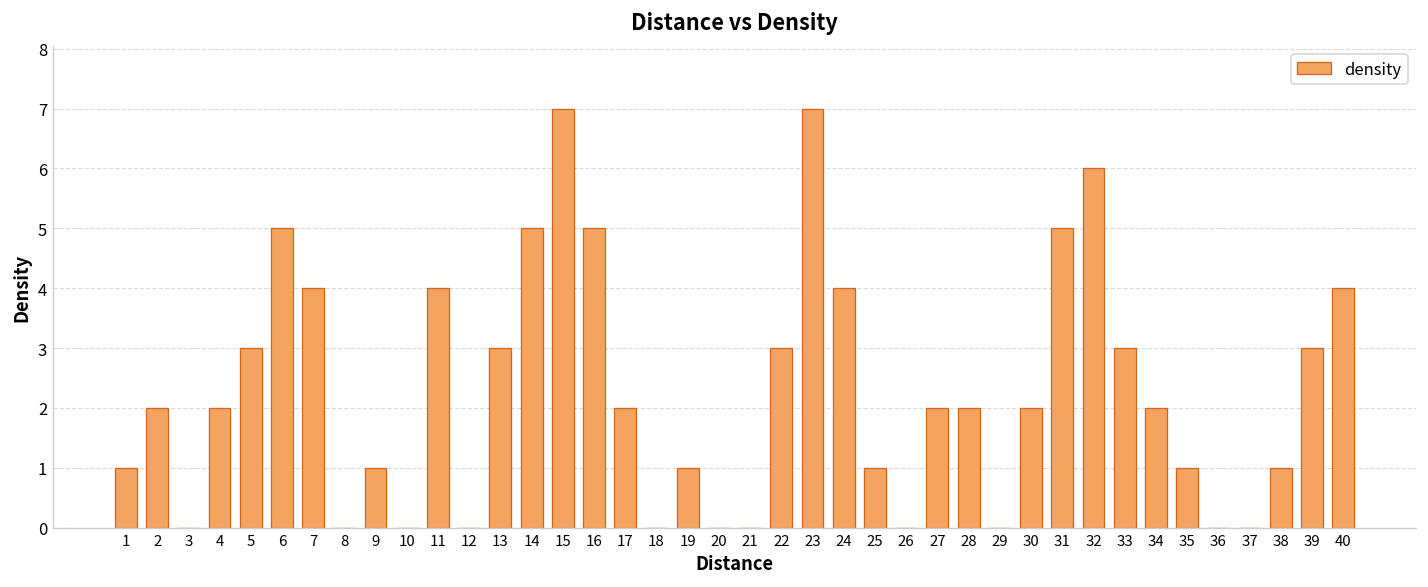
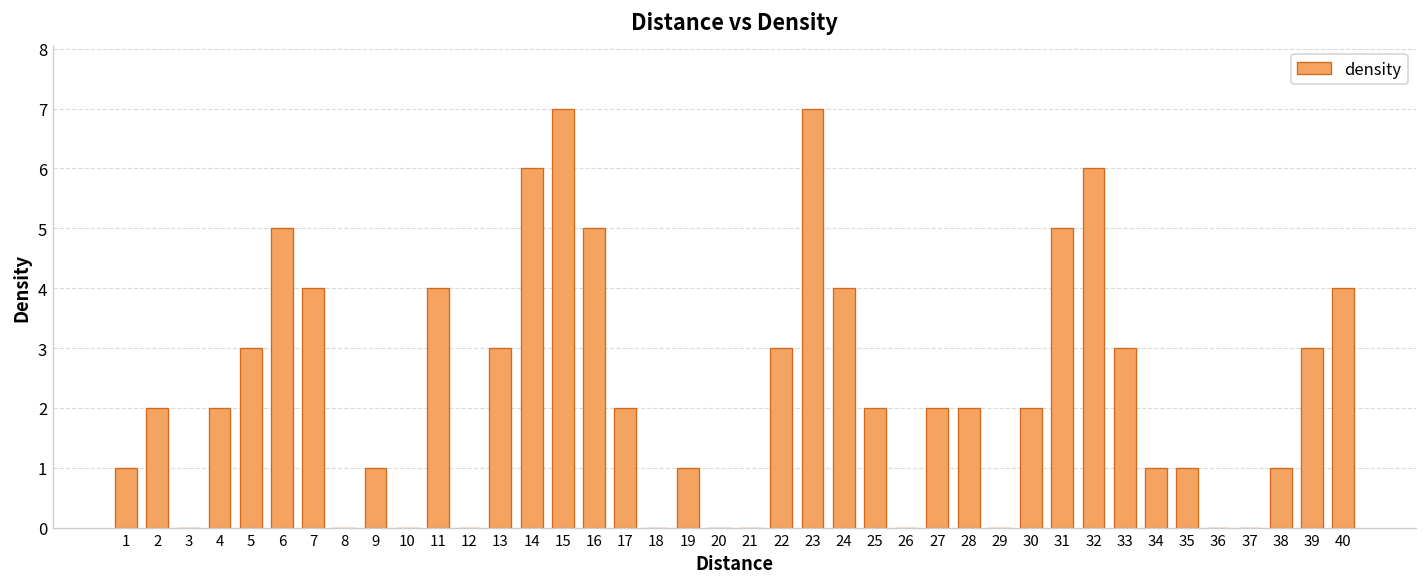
14: 5 -> 6
25: 1 -> 2
34: 2 -> 1
